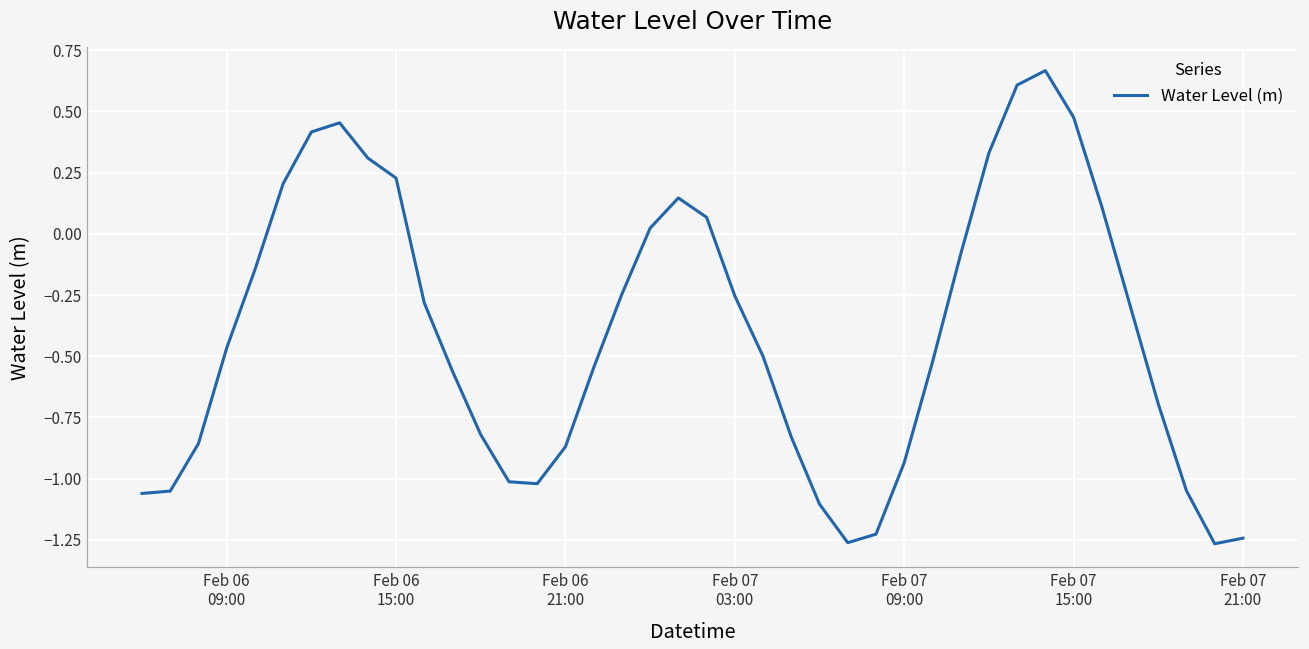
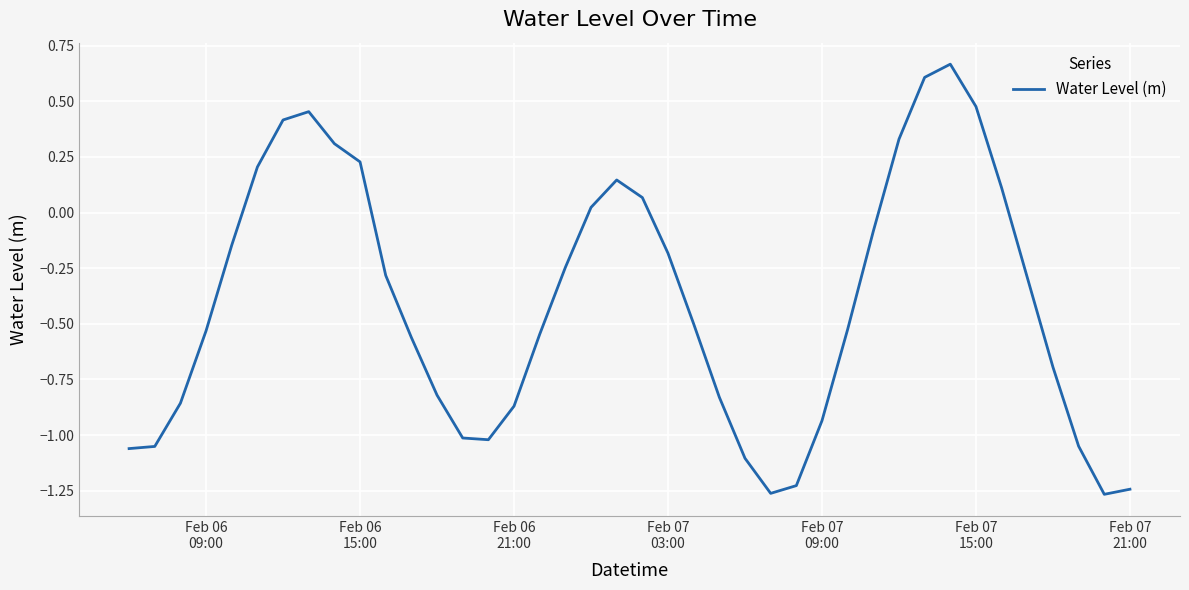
Feb 06 09:00: -0.47 -> -0.53
Feb 07 03:00: -0.25 -> -0.18
